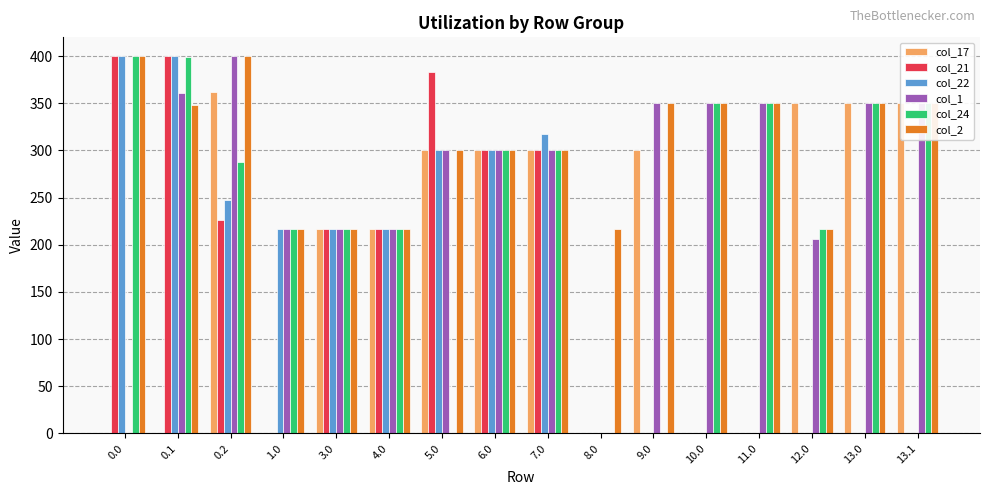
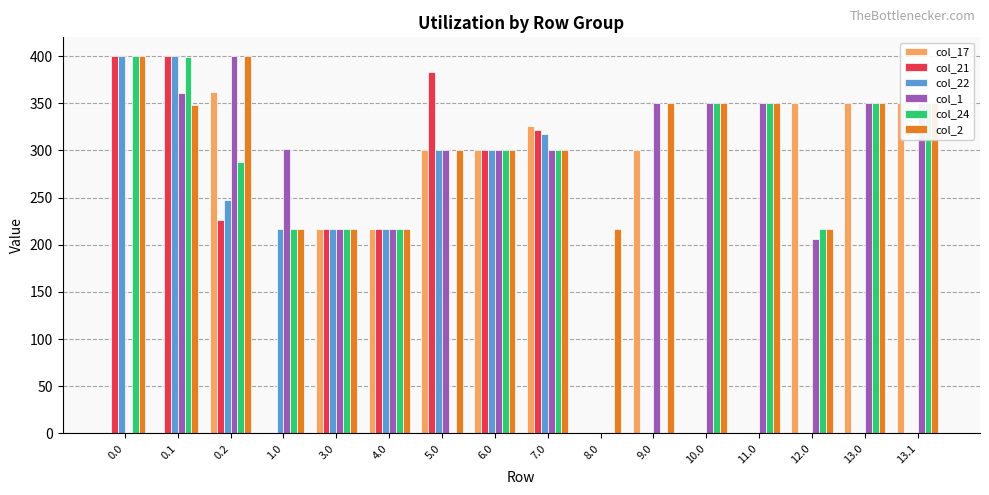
col_1, 1.0: 220 -> 300
col_17, 7.0: 300 -> 330
col_21, 7.0: 300 -> 320
